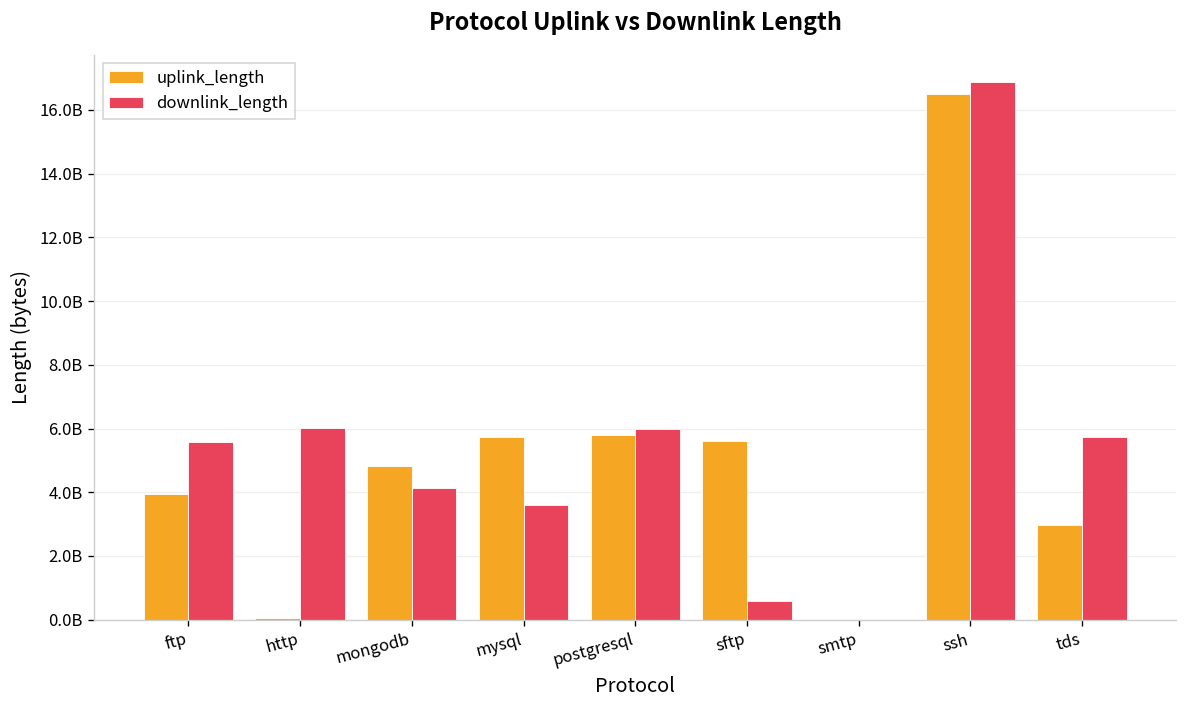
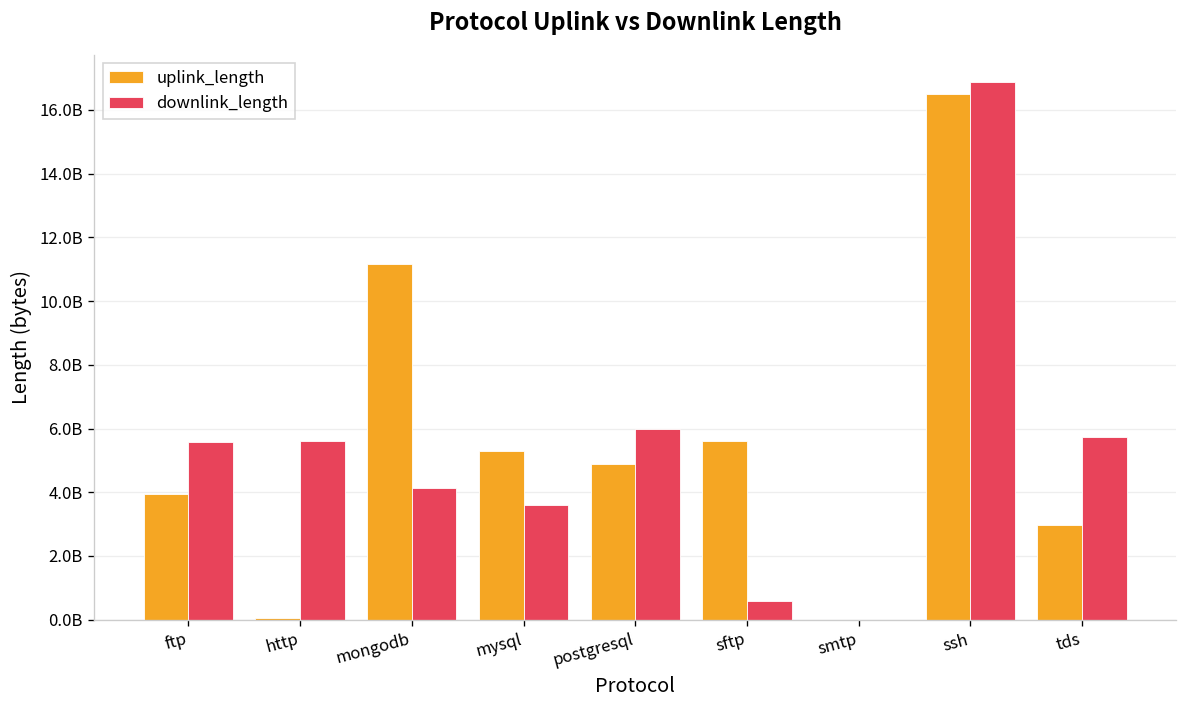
downlink_length, http: 6000000000 -> 5600000000
uplink_length, mongodb: 4800000000 -> 11200000000
uplink_length, mysql: 5700000000 -> 5300000000
uplink_length, postgresql: 5800000000 -> 4900000000
